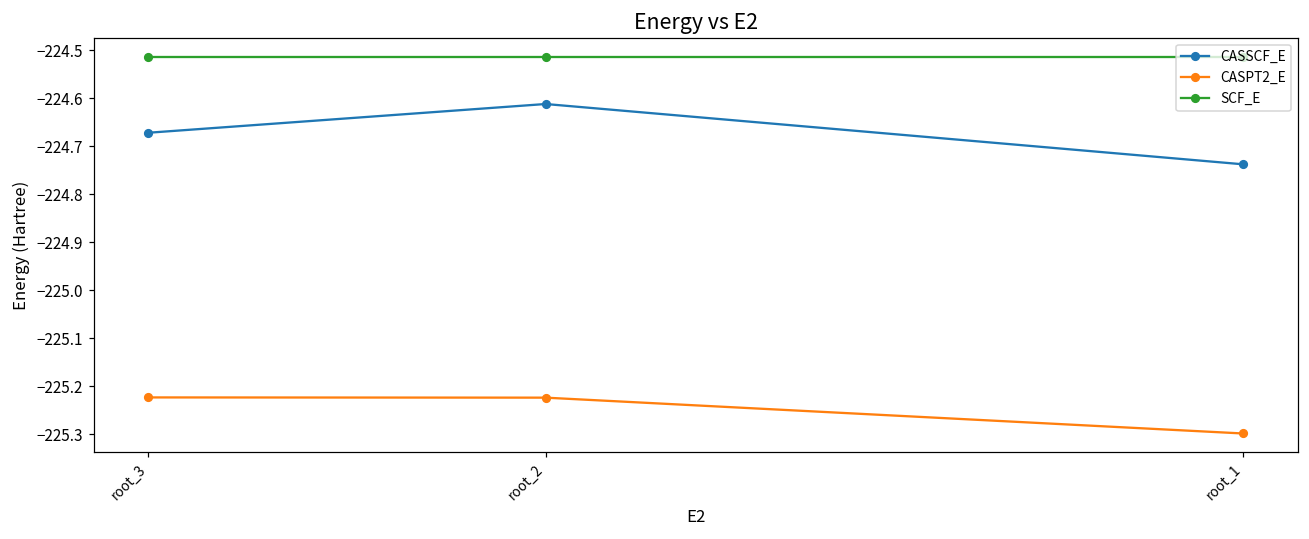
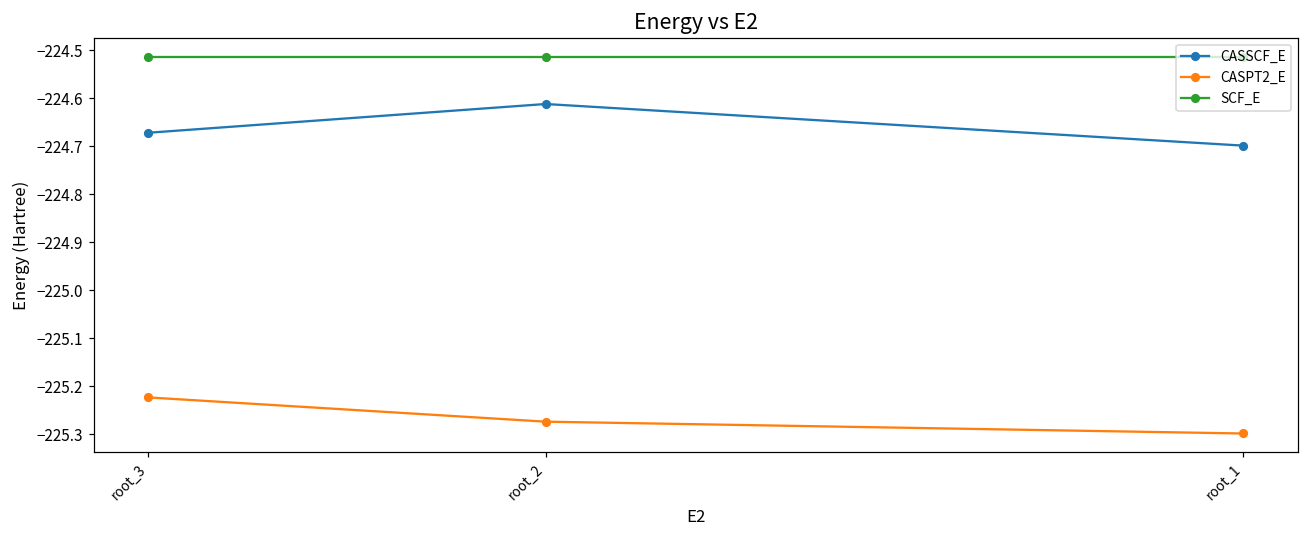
CASPT2_E, root_2: -225.22 -> -225.27
CASSCF_E, root_1: -224.74 -> -224.70
